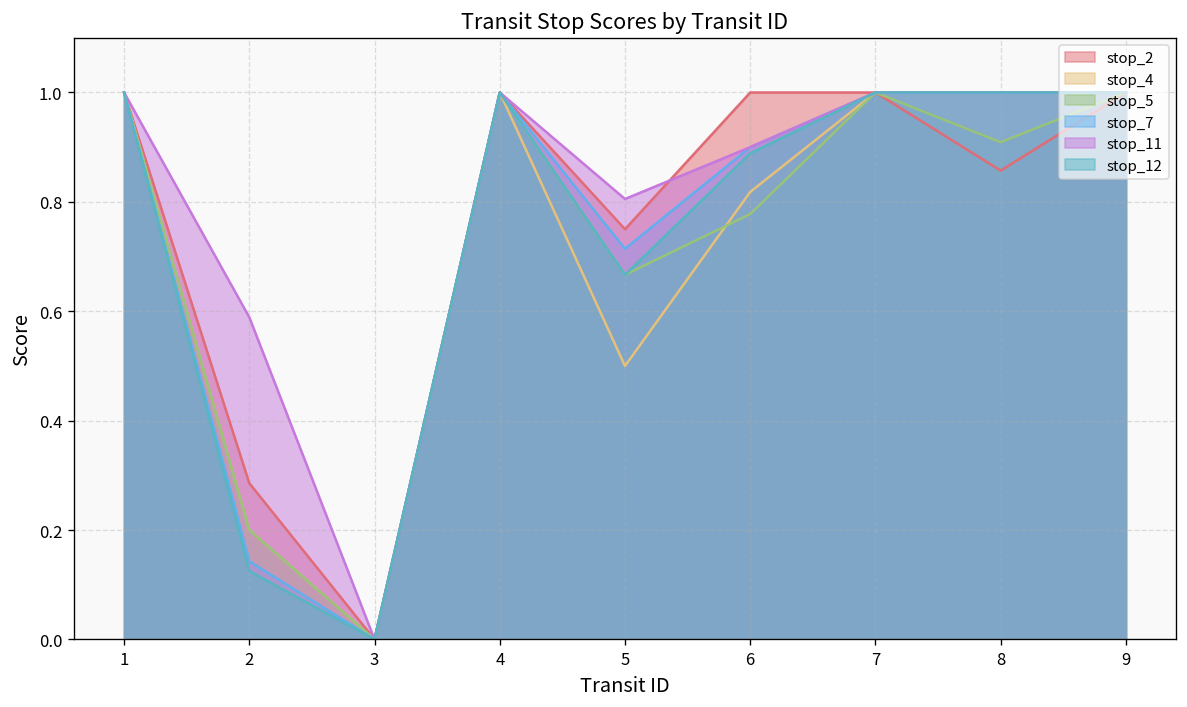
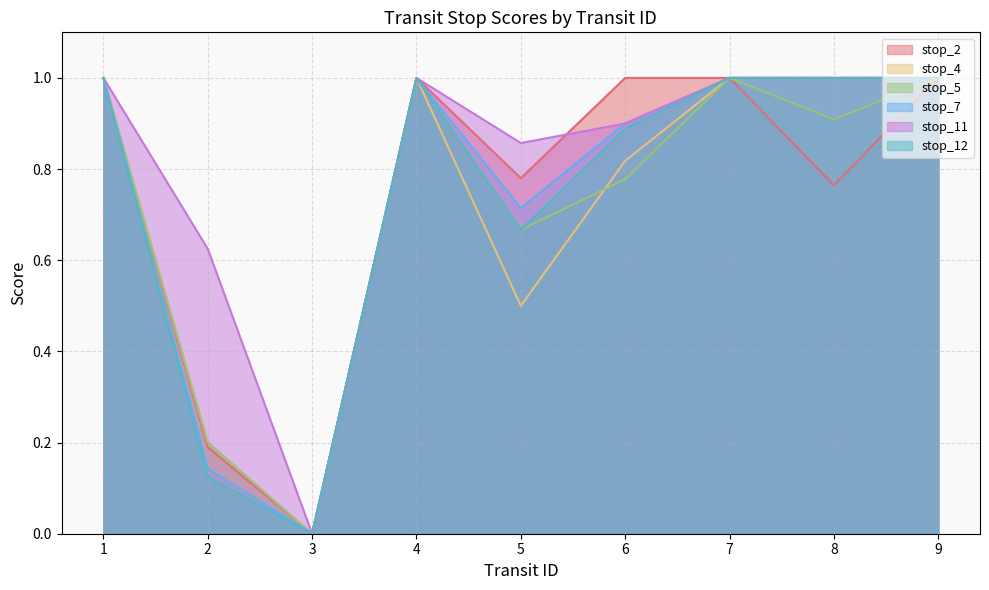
stop_2, 2: 0.29 -> 0.19
stop_11, 2: 0.59 -> 0.63
stop_2, 5: 0.75 -> 0.78
stop_11, 5: 0.81 -> 0.86
stop_2, 8: 0.86 -> 0.76
